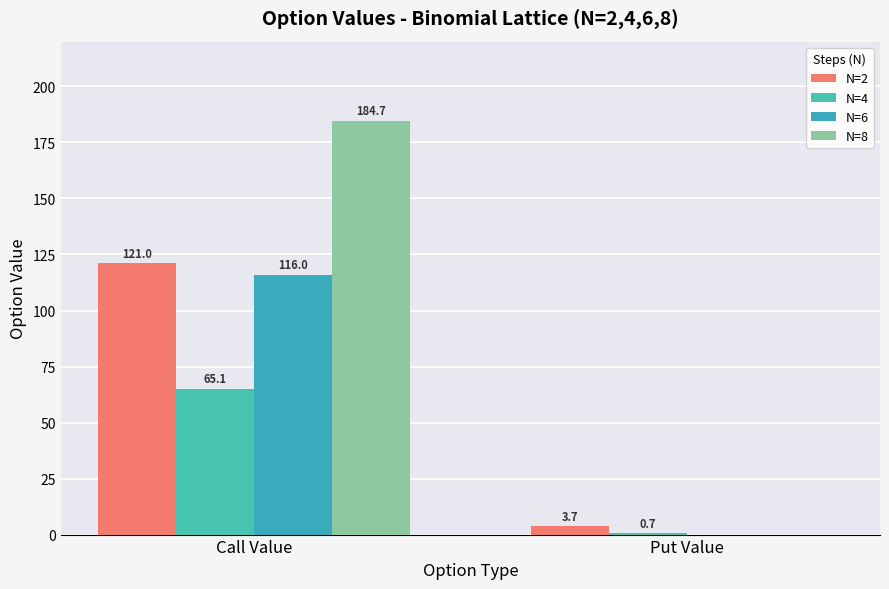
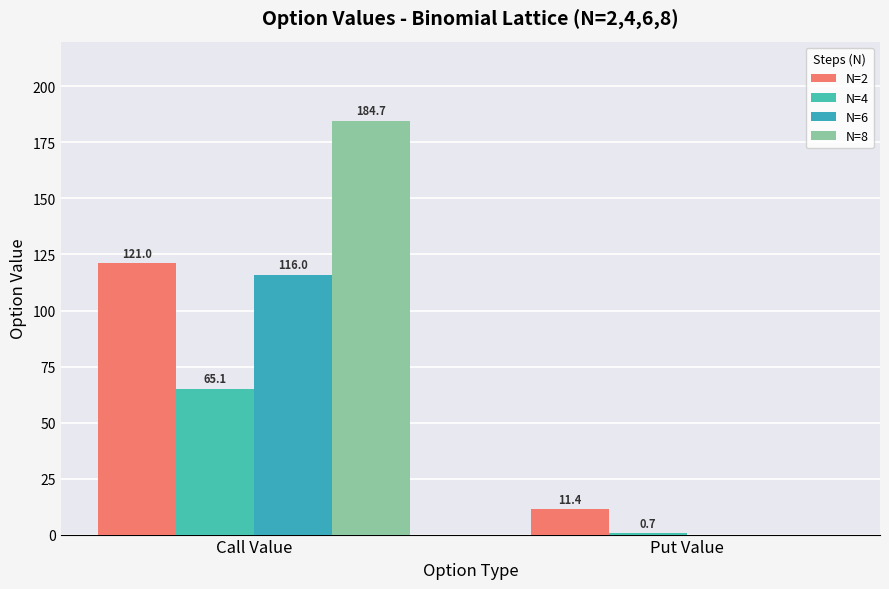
N=2, Put Value: 3.7 -> 11.4
